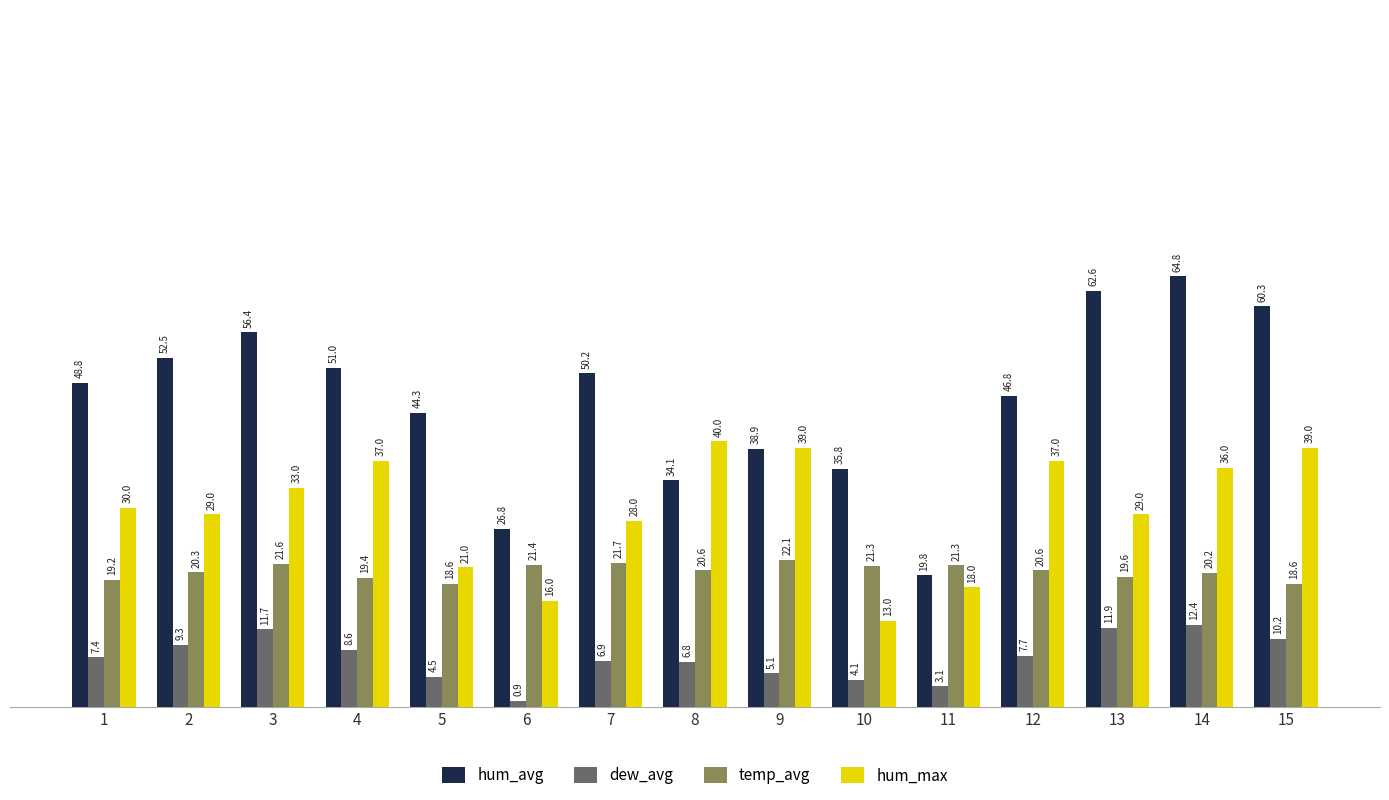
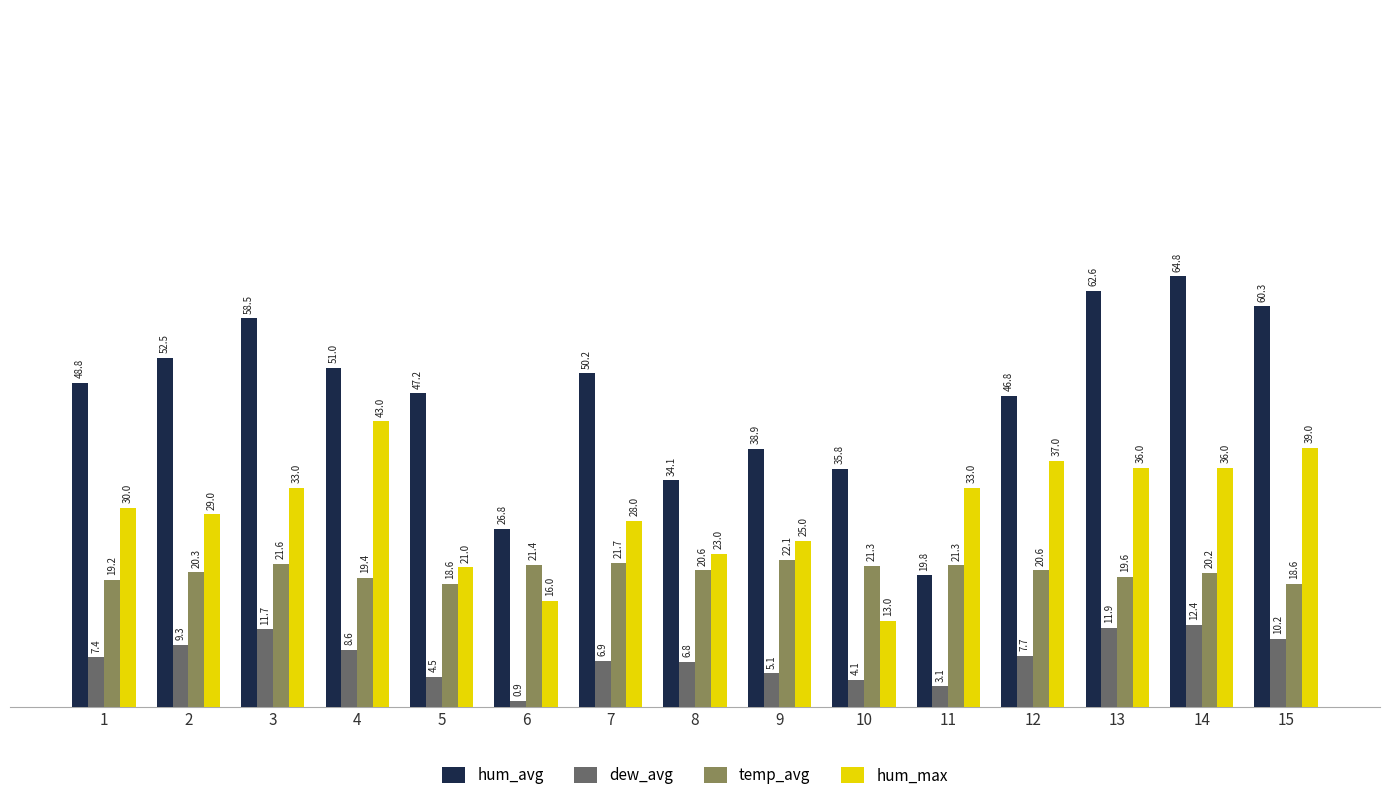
hum_avg, 3: 56.4 -> 58.5
hum_max, 4: 37.0 -> 43.0
hum_avg, 5: 44.3 -> 47.2
hum_max, 8: 40.0 -> 23.0
hum_max, 9: 39.0 -> 25.0
hum_max, 11: 18.0 -> 33.0
hum_max, 13: 29.0 -> 36.0
